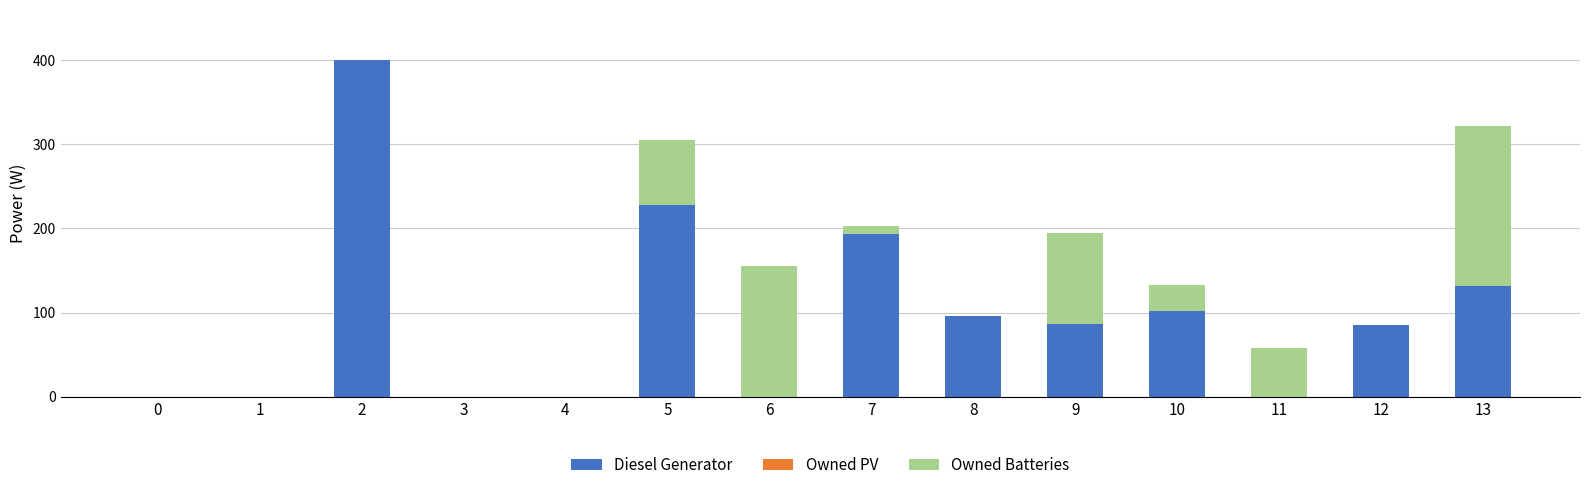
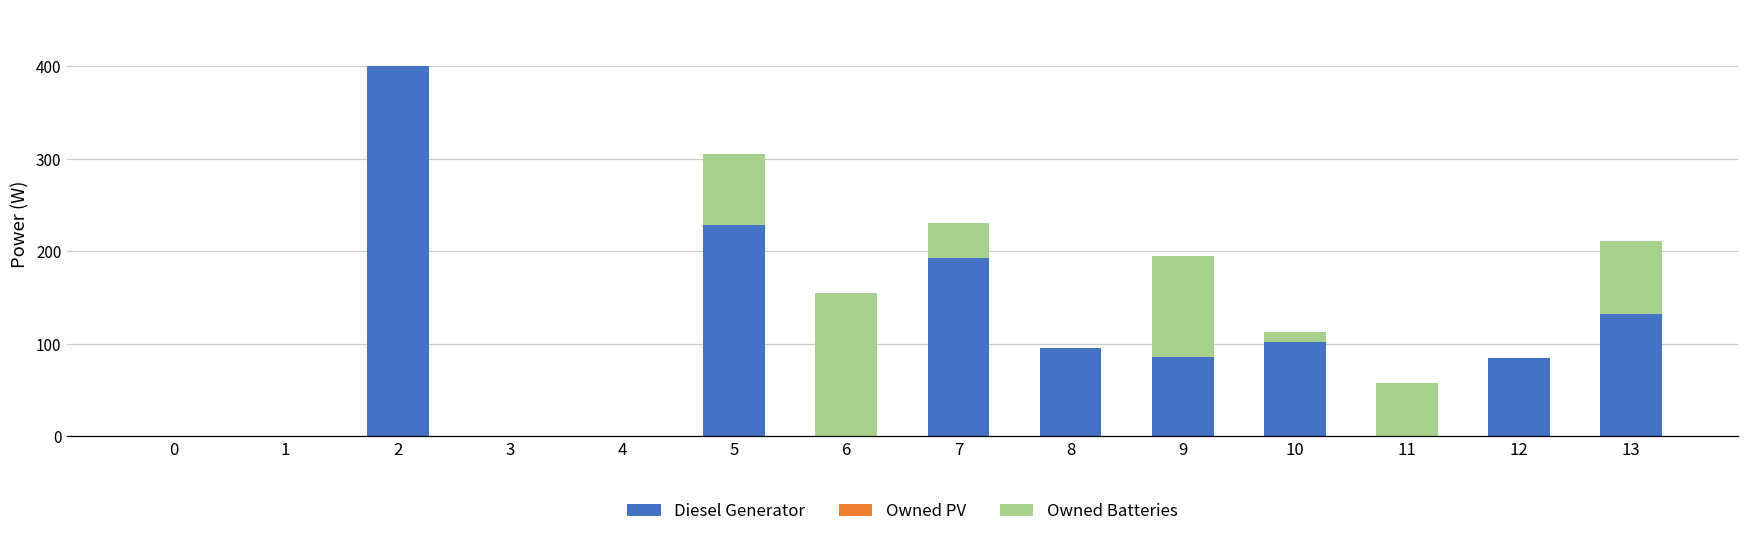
Owned Batteries, 7: 10 -> 40
Owned Batteries, 10: 30 -> 10
Owned Batteries, 13: 190 -> 80
